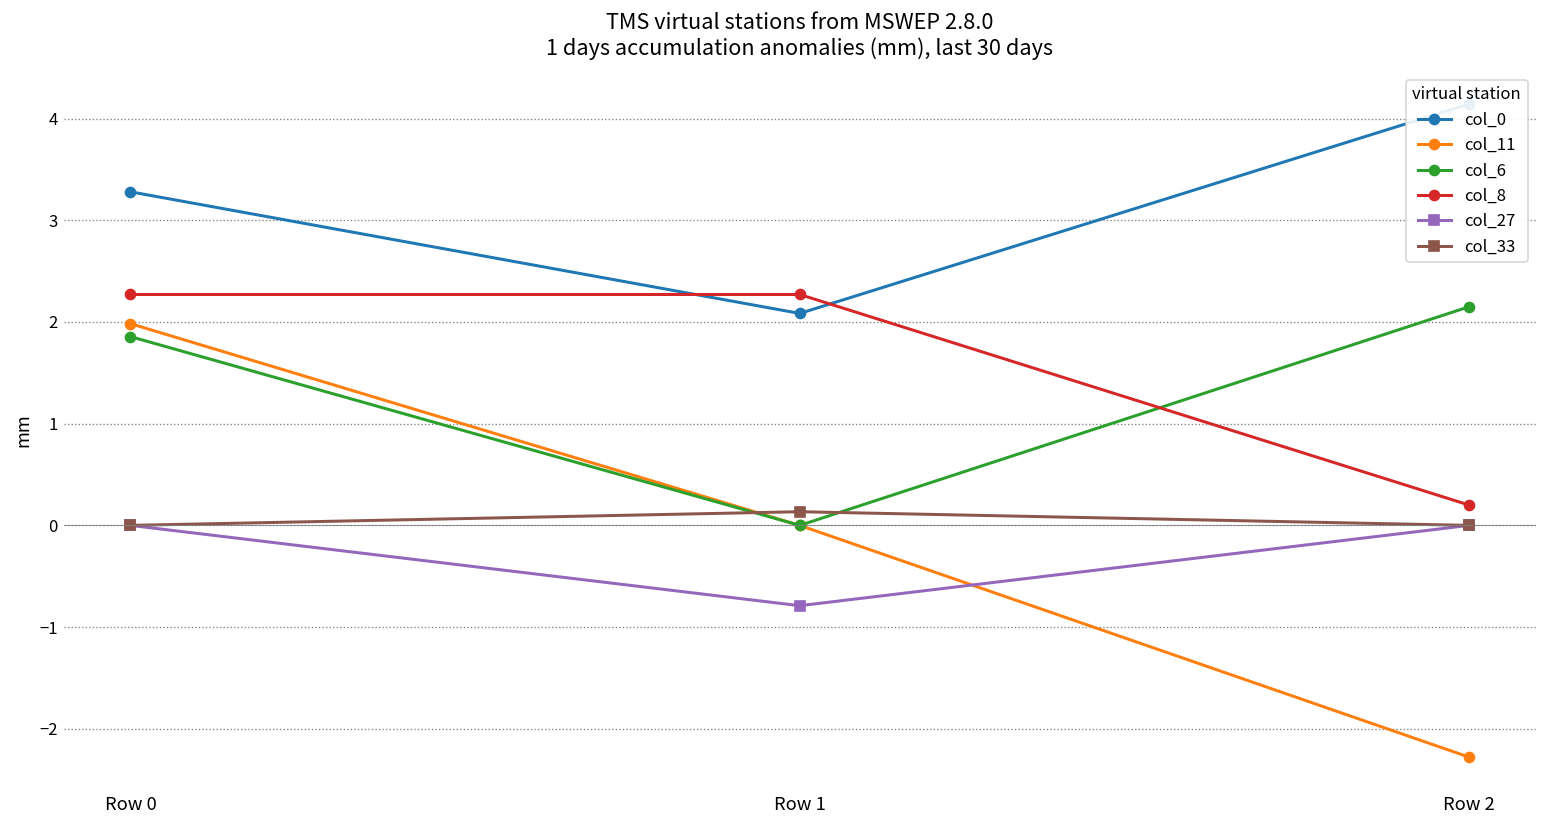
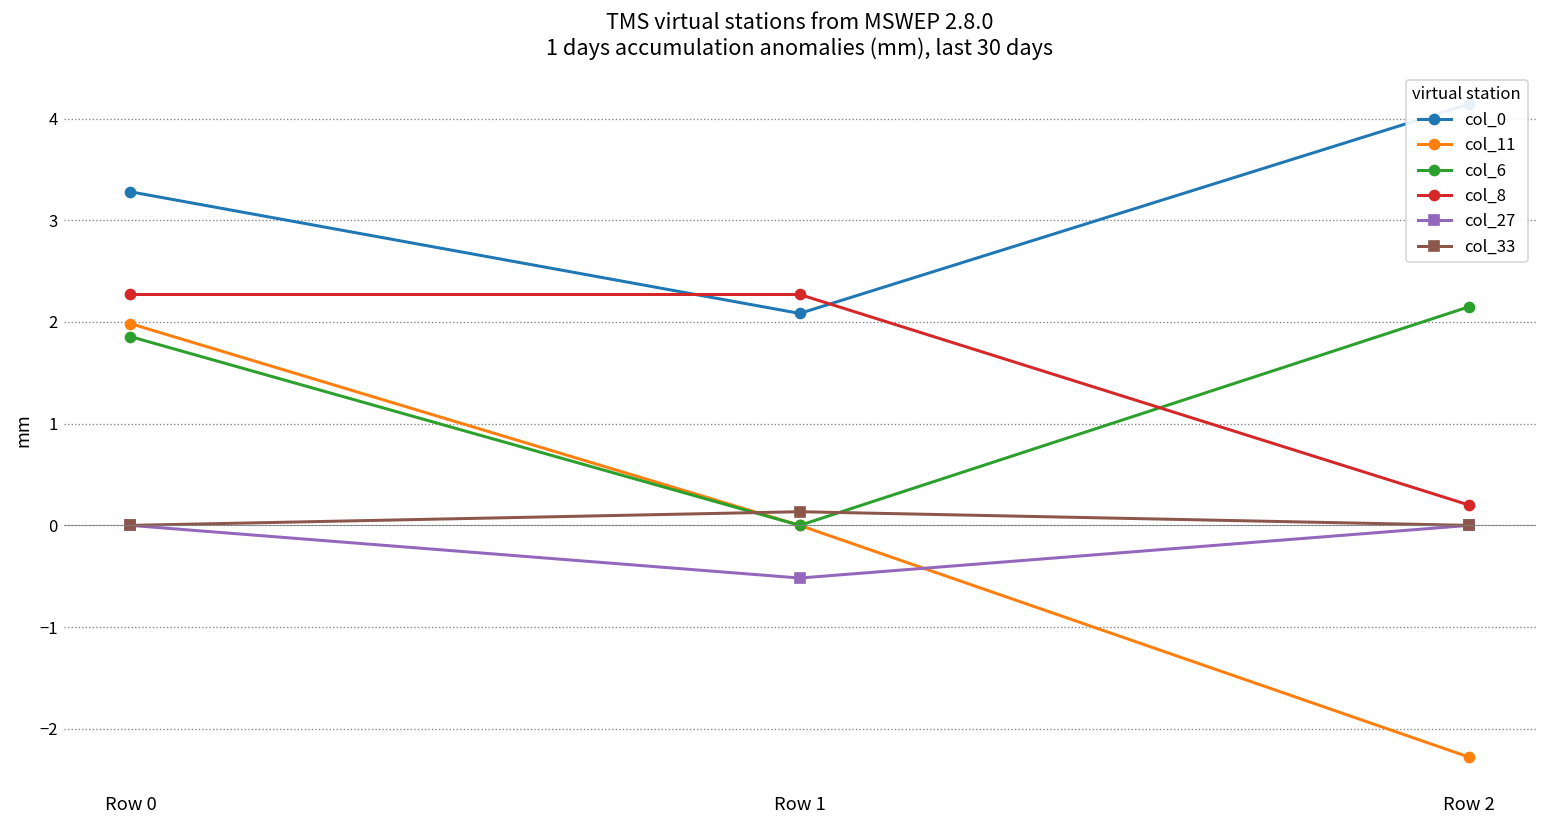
col_27, Row 1: -0.8 -> -0.5
